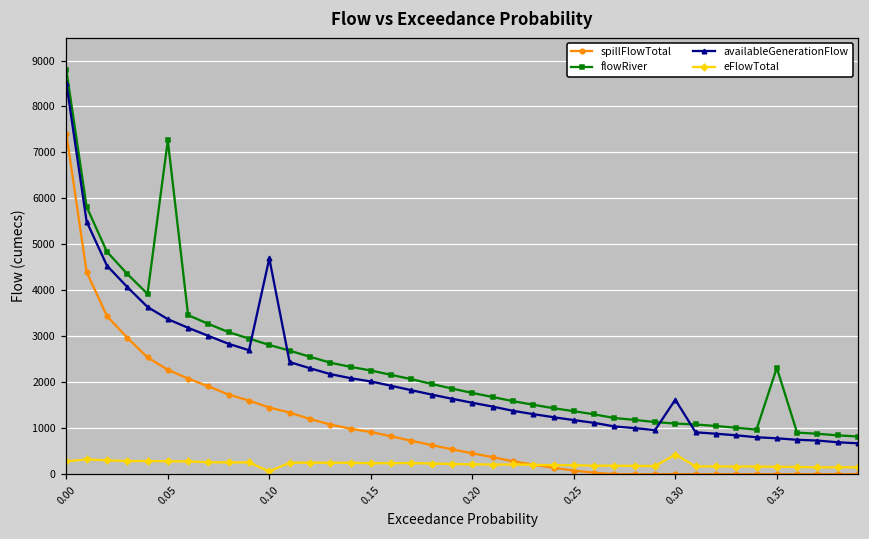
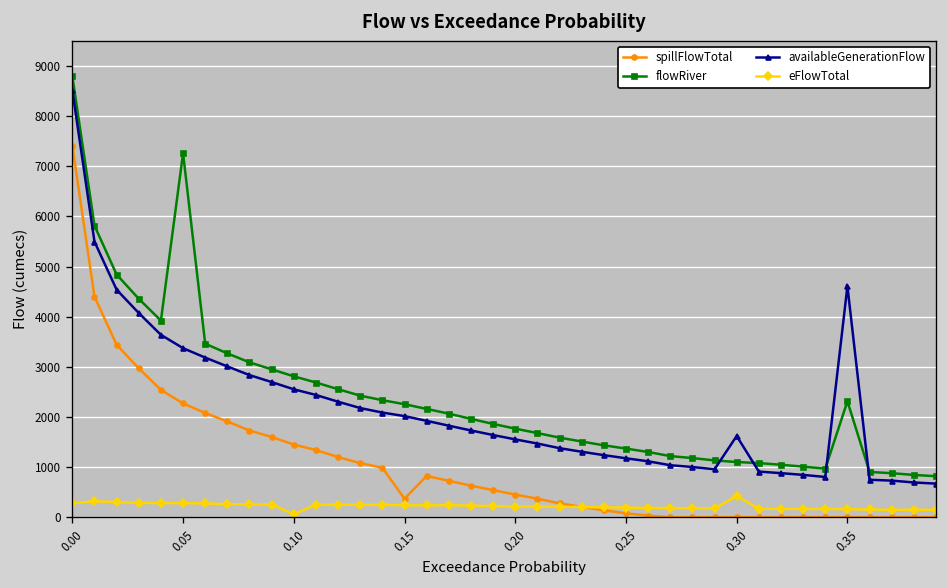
availableGenerationFlow, 0.10: 4700 -> 2600
spillFlowTotal, 0.15: 900 -> 400
availableGenerationFlow, 0.35: 800 -> 4600
